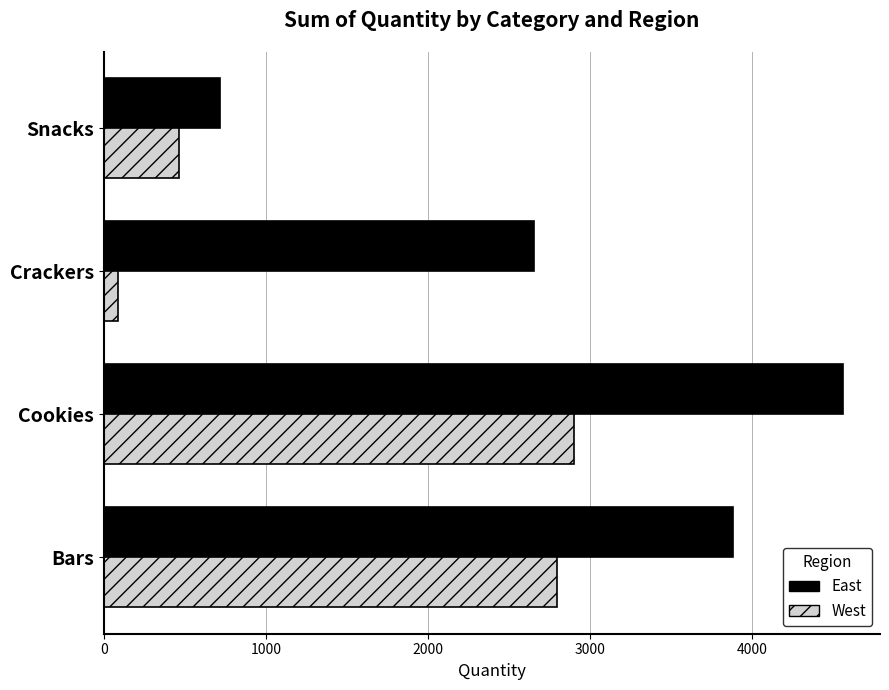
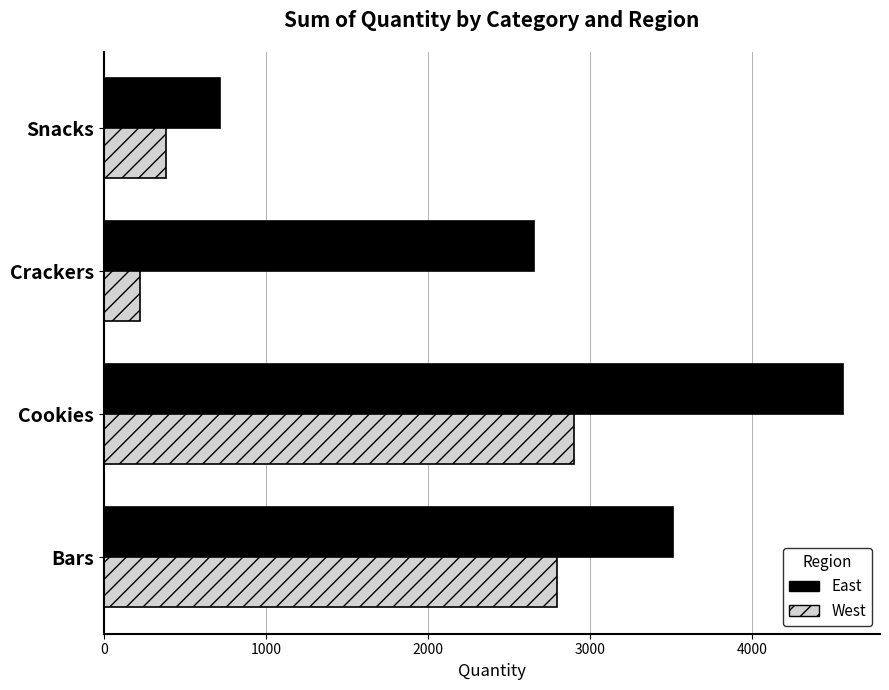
West, Snacks: 460 -> 380
West, Crackers: 90 -> 230
East, Bars: 3880 -> 3510
